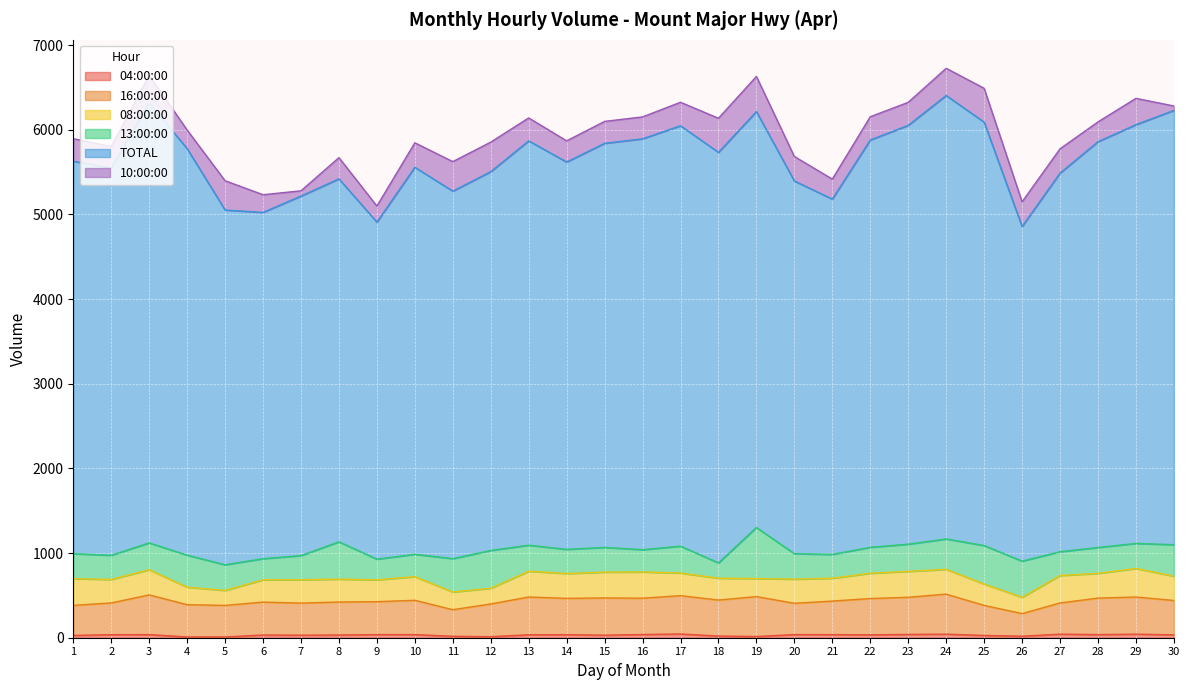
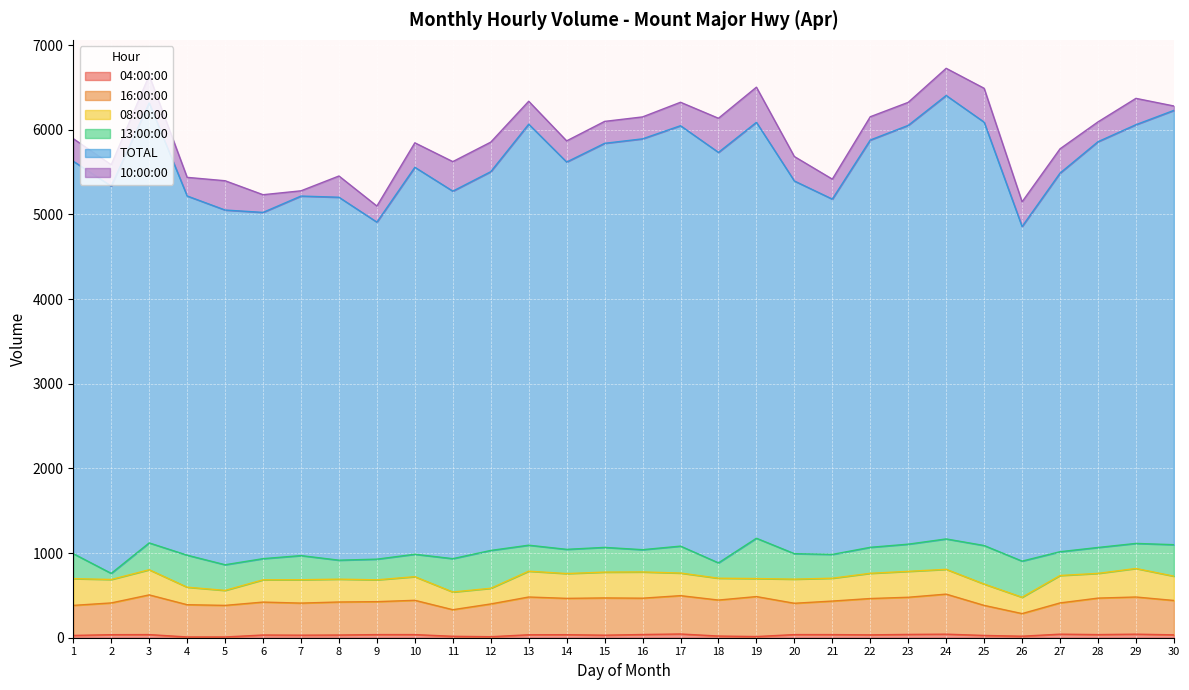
13:00:00, 2: 300 -> 100
TOTAL, 4: 4800 -> 4200
13:00:00, 8: 400 -> 200
TOTAL, 13: 4800 -> 5000
13:00:00, 19: 600 -> 500
